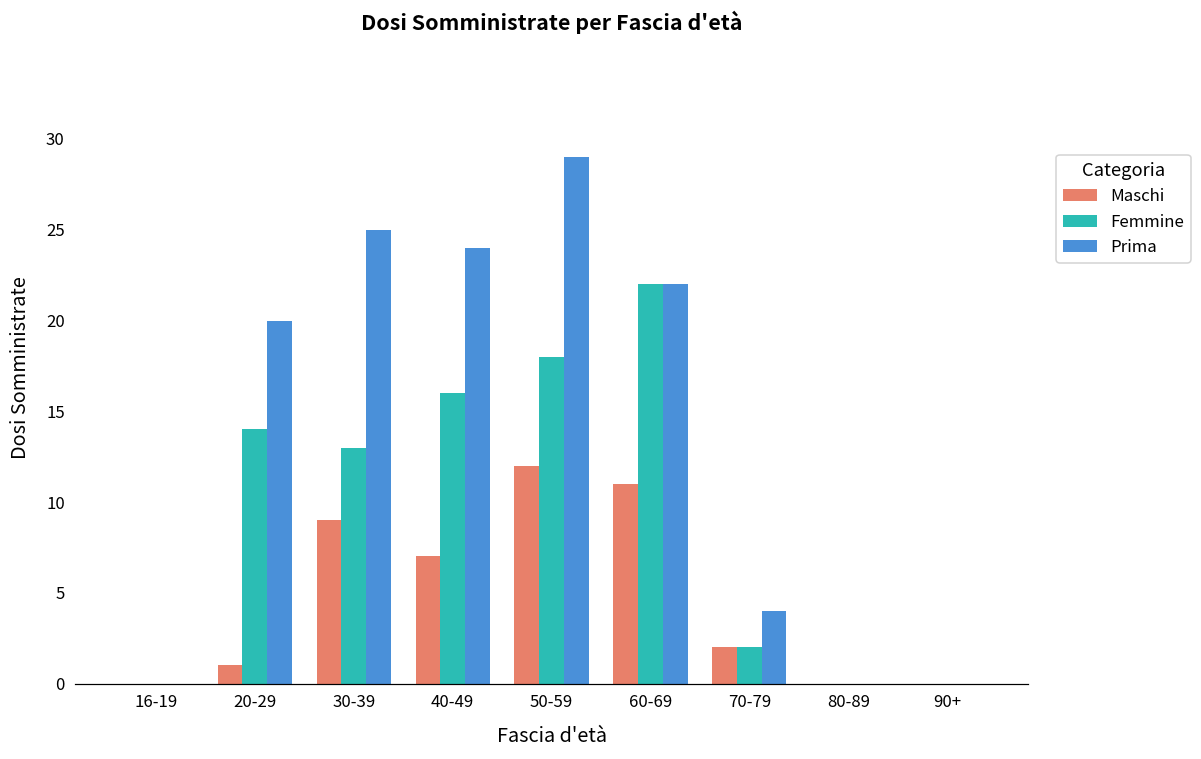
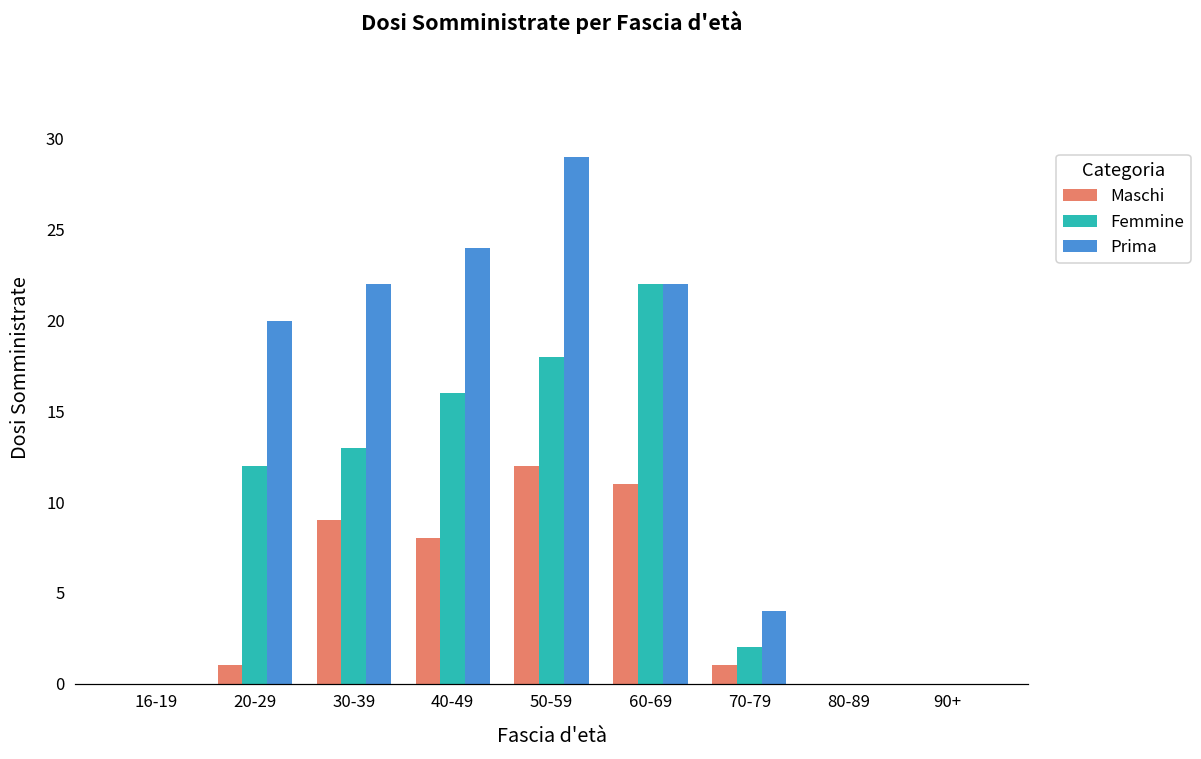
Femmine, 20-29: 14 -> 12
Prima, 30-39: 25 -> 22
Maschi, 40-49: 7 -> 8
Maschi, 70-79: 2 -> 1
